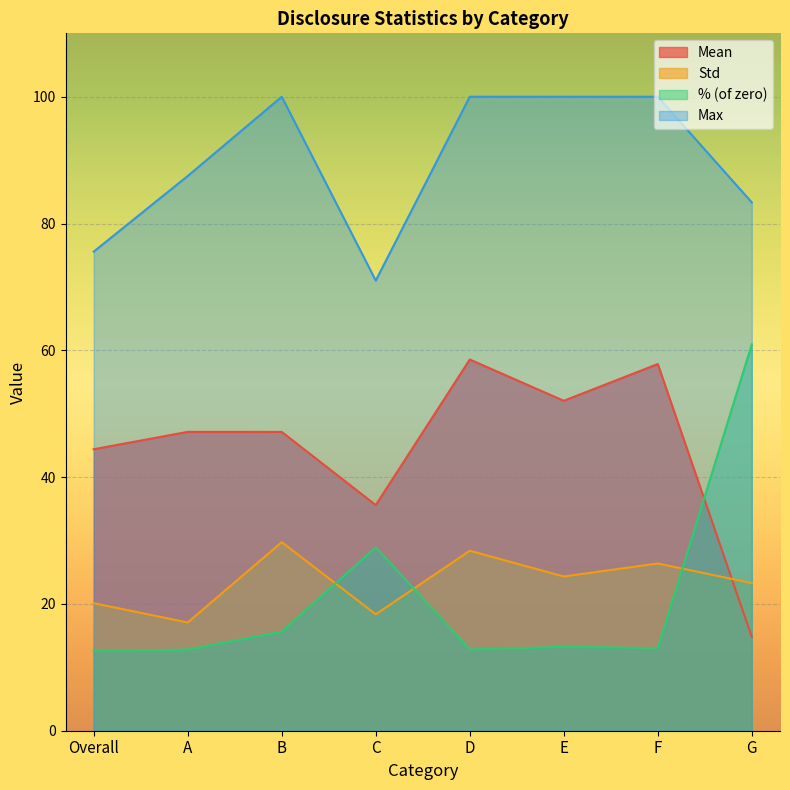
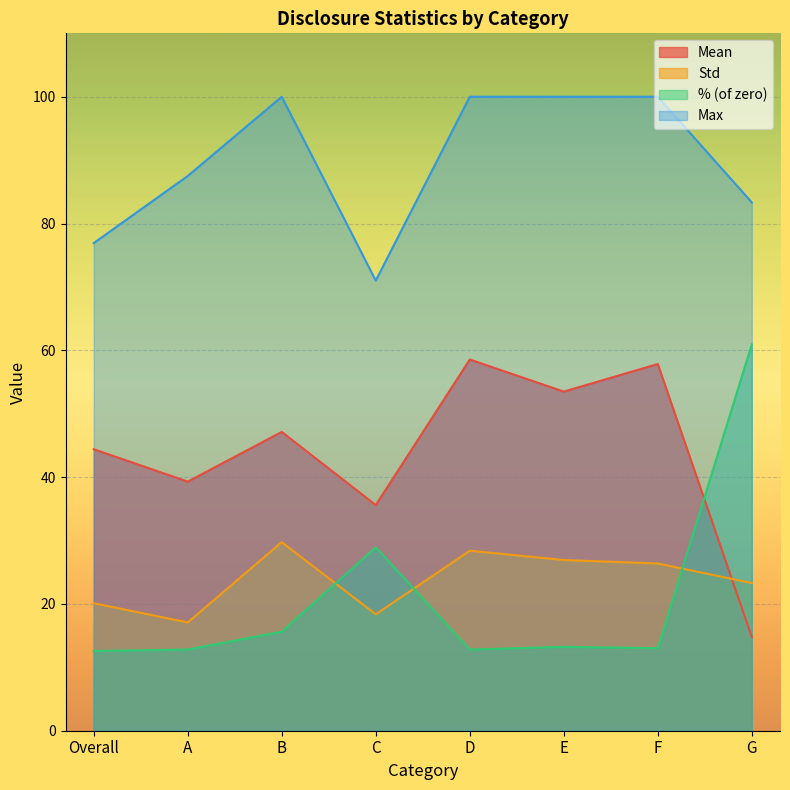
Max, Overall: 76 -> 77
Mean, A: 47 -> 39
Mean, E: 52 -> 53
Std, E: 24 -> 27
